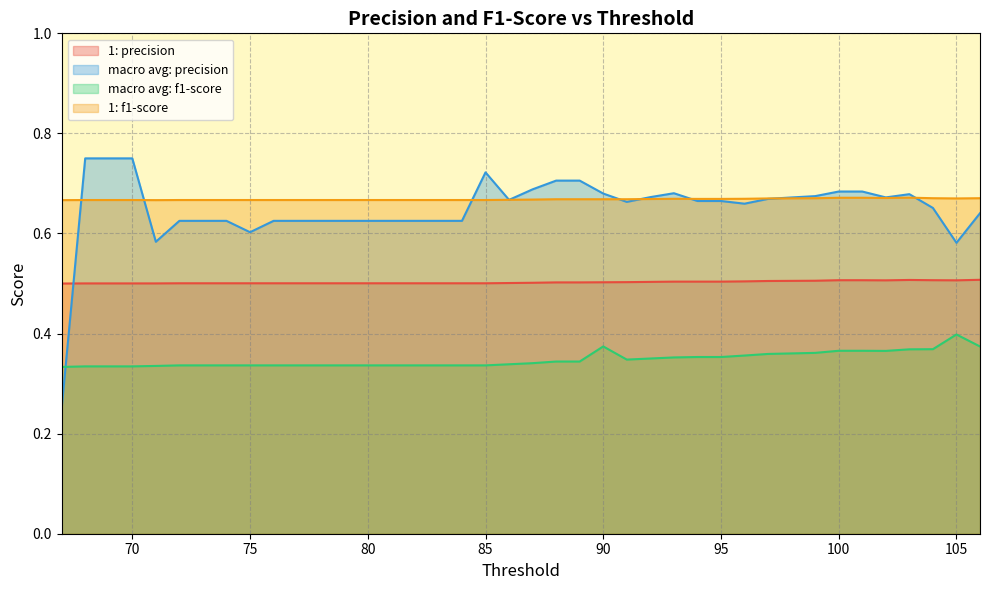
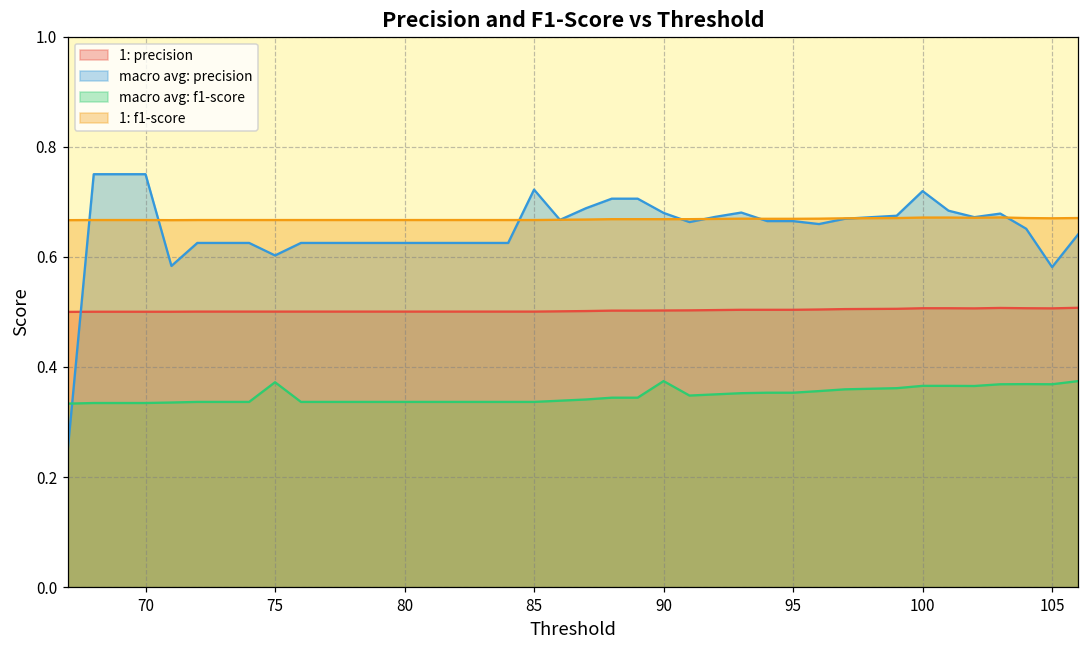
macro avg: f1-score, 75: 0.34 -> 0.37
macro avg: precision, 100: 0.68 -> 0.72
macro avg: f1-score, 105: 0.40 -> 0.37
